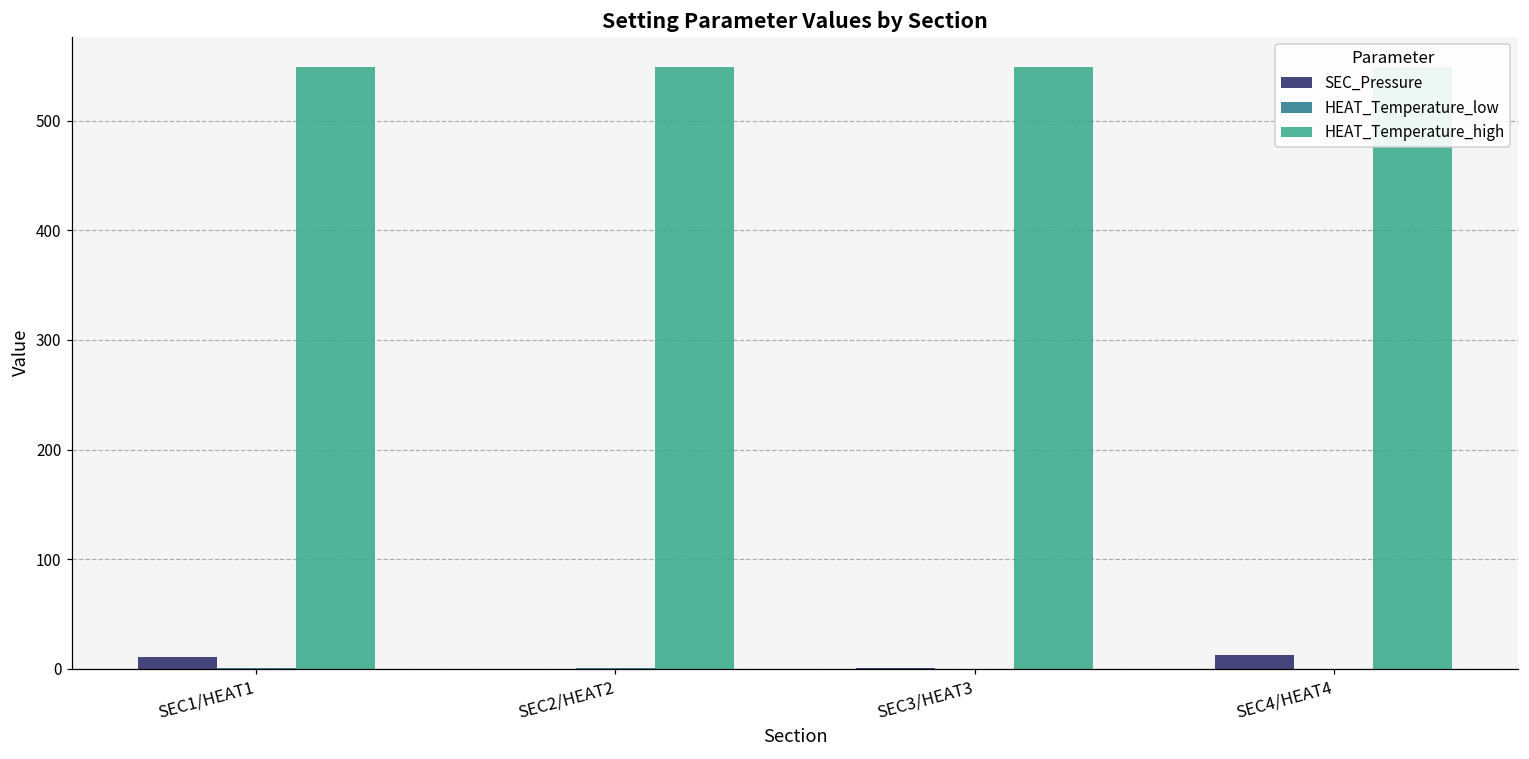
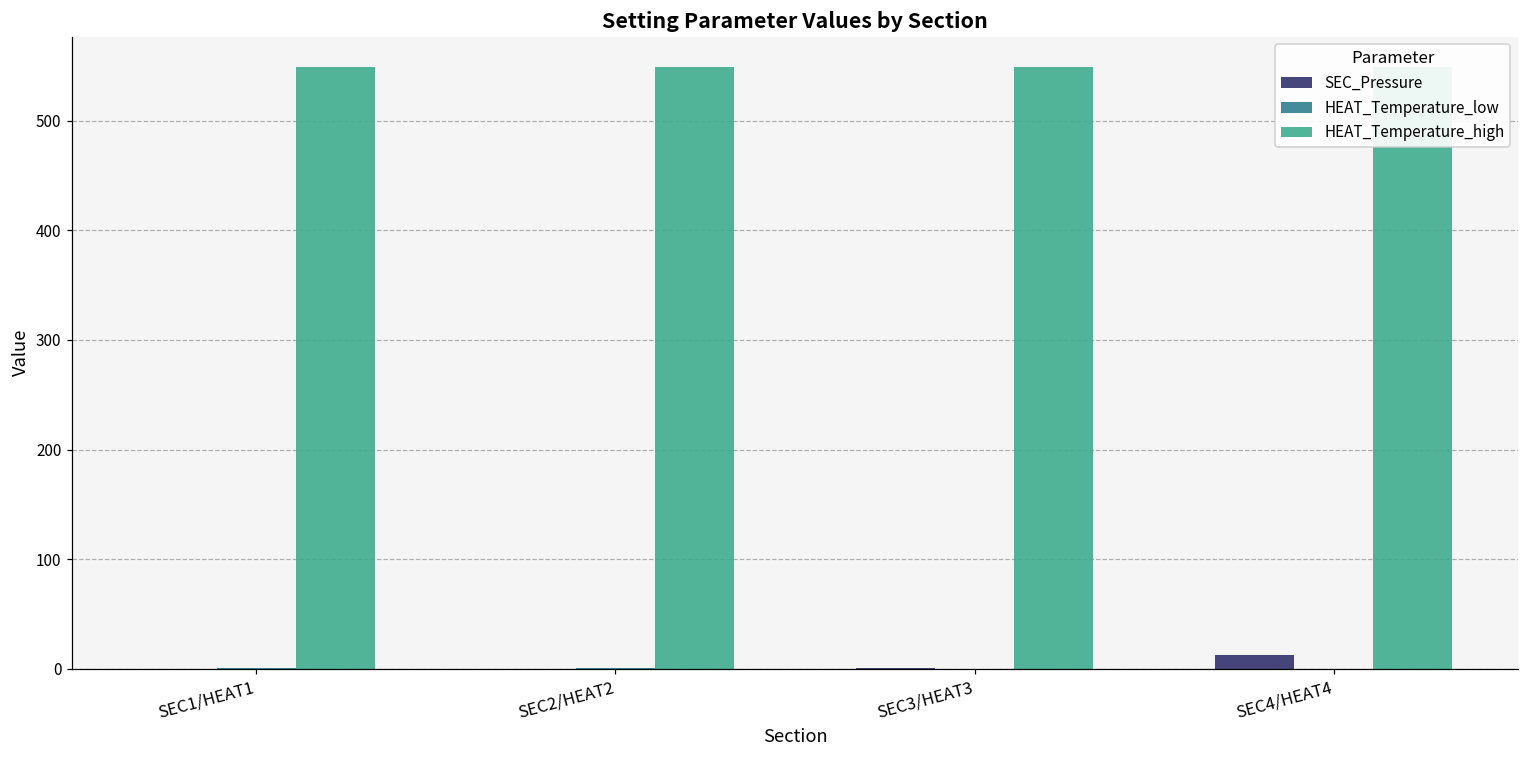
SEC_Pressure, SEC1/HEAT1: 10 -> 0
